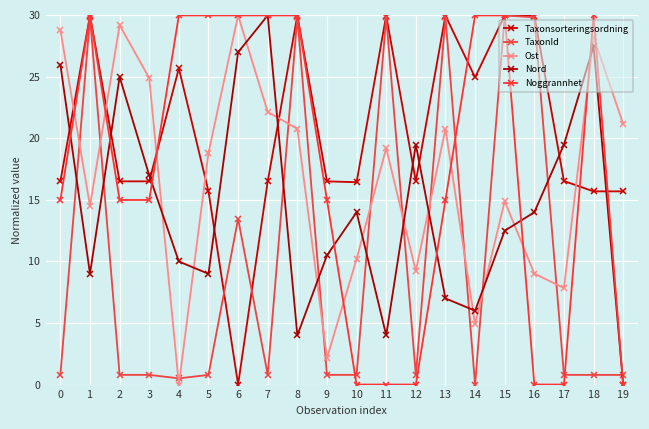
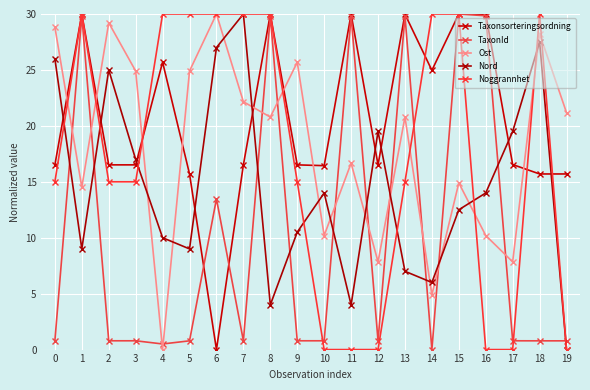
Ost, 5: 18.8 -> 24.9
Ost, 9: 2.2 -> 25.7
Ost, 11: 19.2 -> 16.7
Ost, 12: 9.2 -> 7.8
Ost, 16: 9.0 -> 10.2
